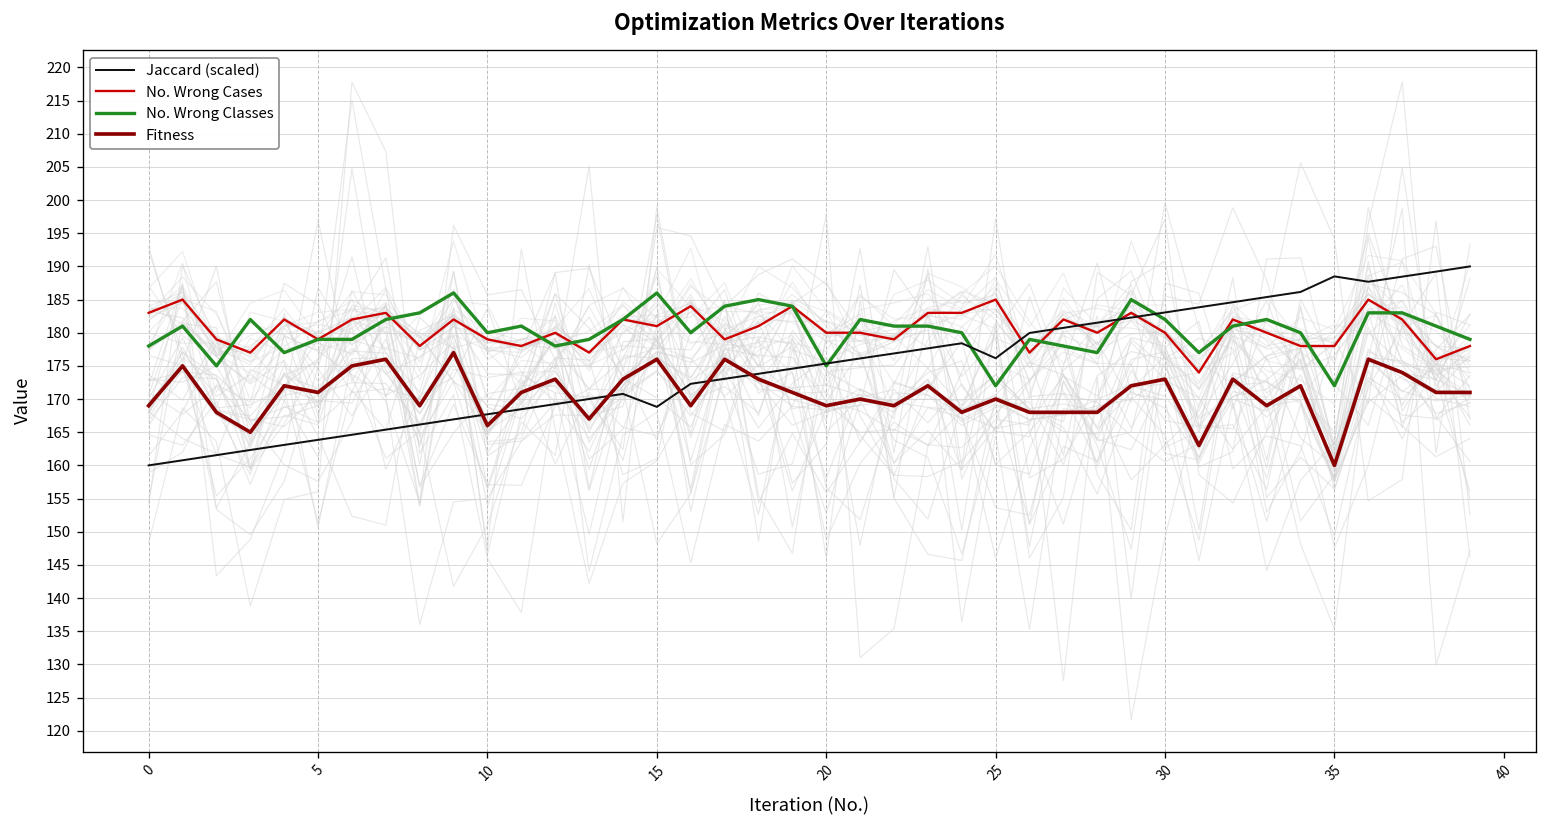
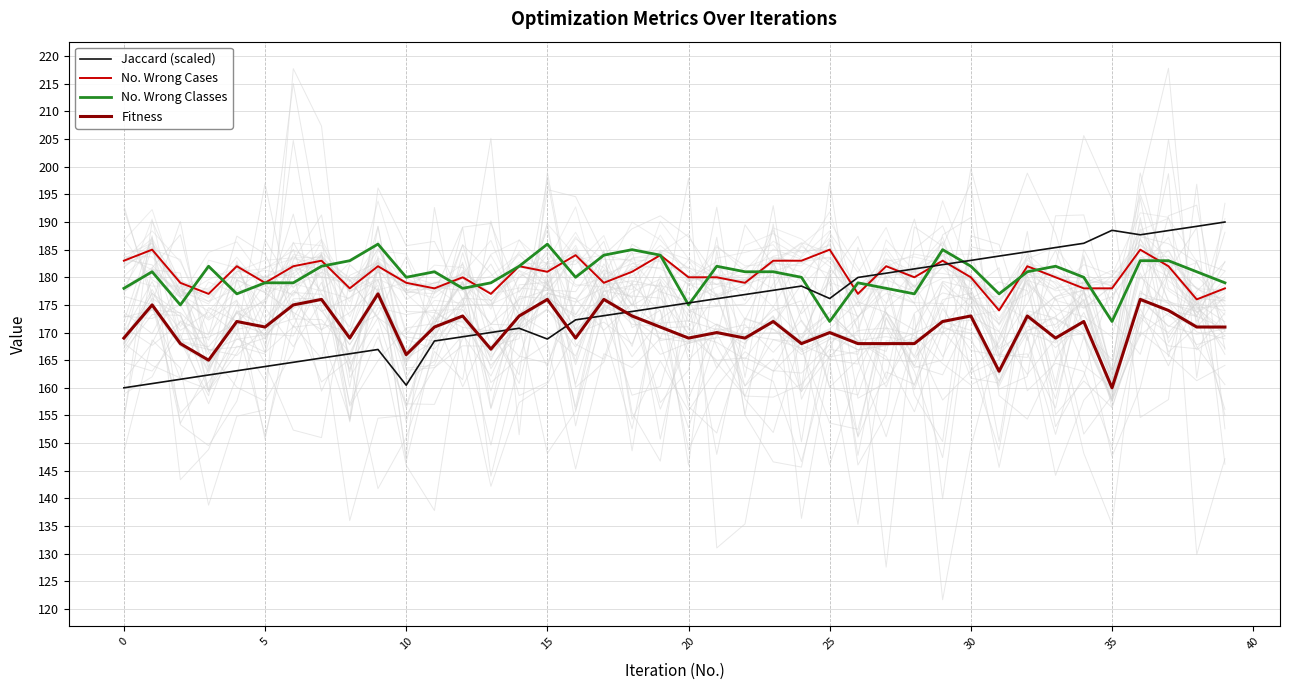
Jaccard (scaled), 10: 168 -> 160
